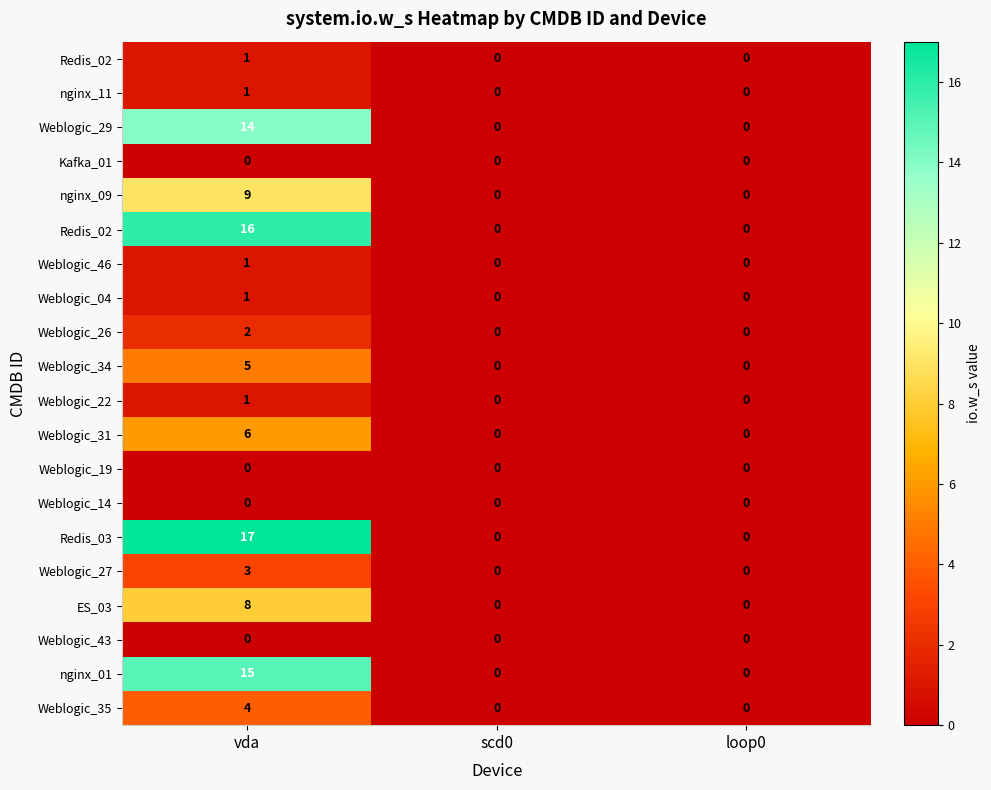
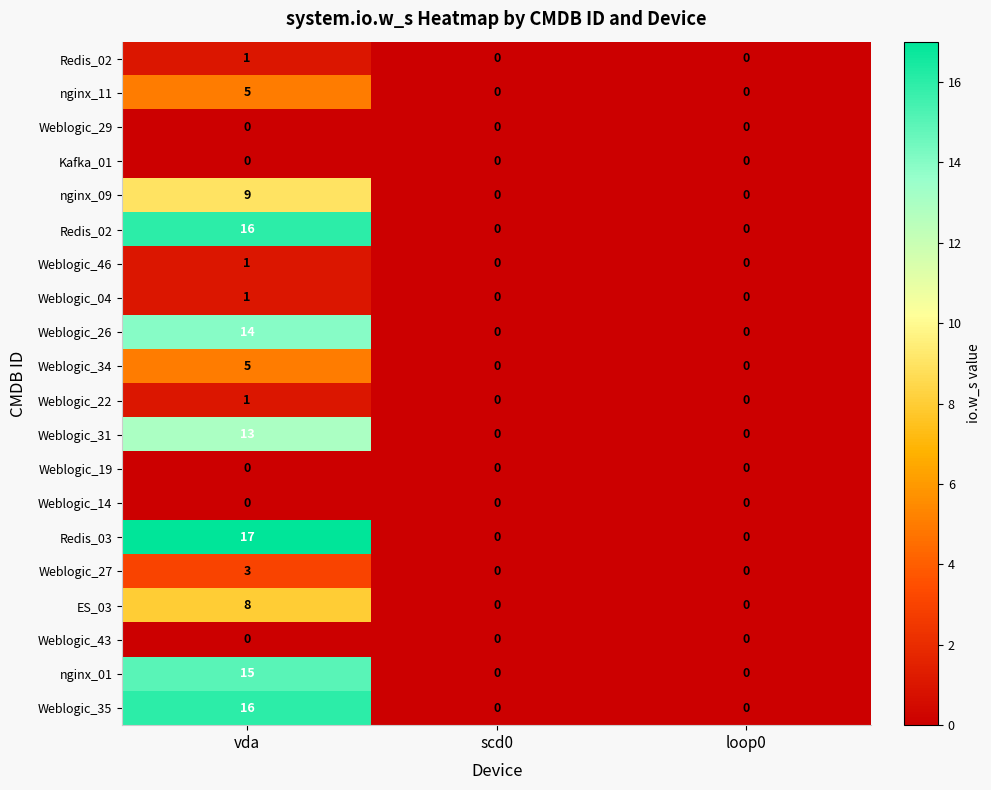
nginx_11, vda: 1 -> 5
Weblogic_29, vda: 14 -> 0
Weblogic_26, vda: 2 -> 14
Weblogic_31, vda: 6 -> 13
Weblogic_35, vda: 4 -> 16
